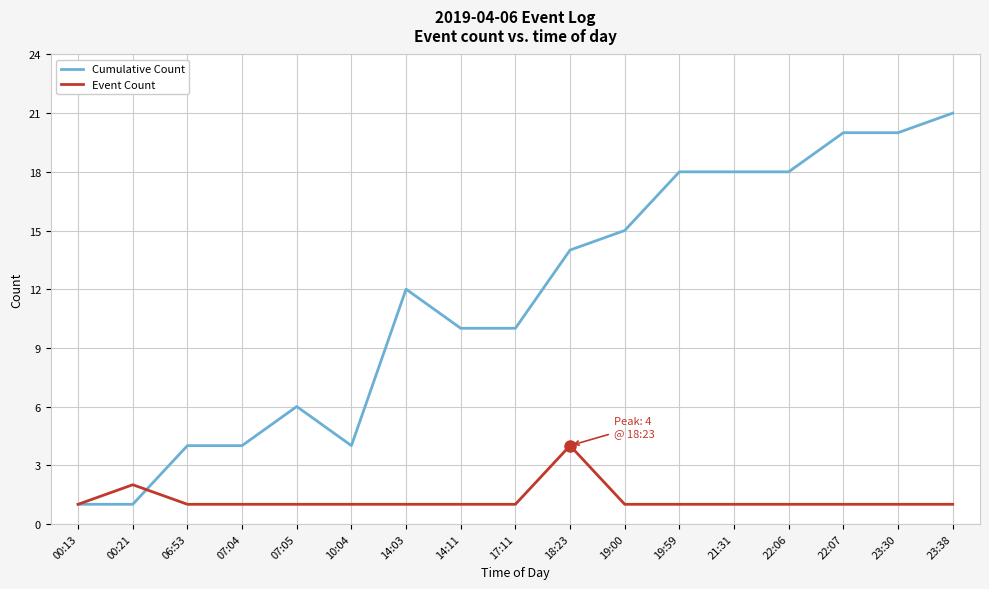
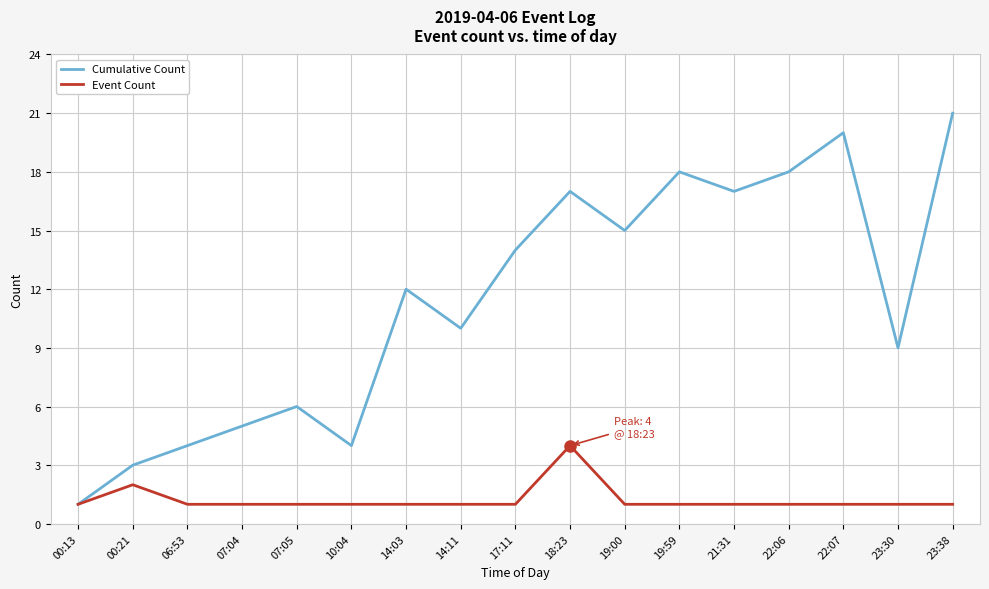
Cumulative Count, 00:21: 1 -> 3
Cumulative Count, 07:04: 4 -> 5
Cumulative Count, 17:11: 10 -> 14
Cumulative Count, 18:23: 14 -> 17
Cumulative Count, 21:31: 18 -> 17
Cumulative Count, 23:30: 20 -> 9
